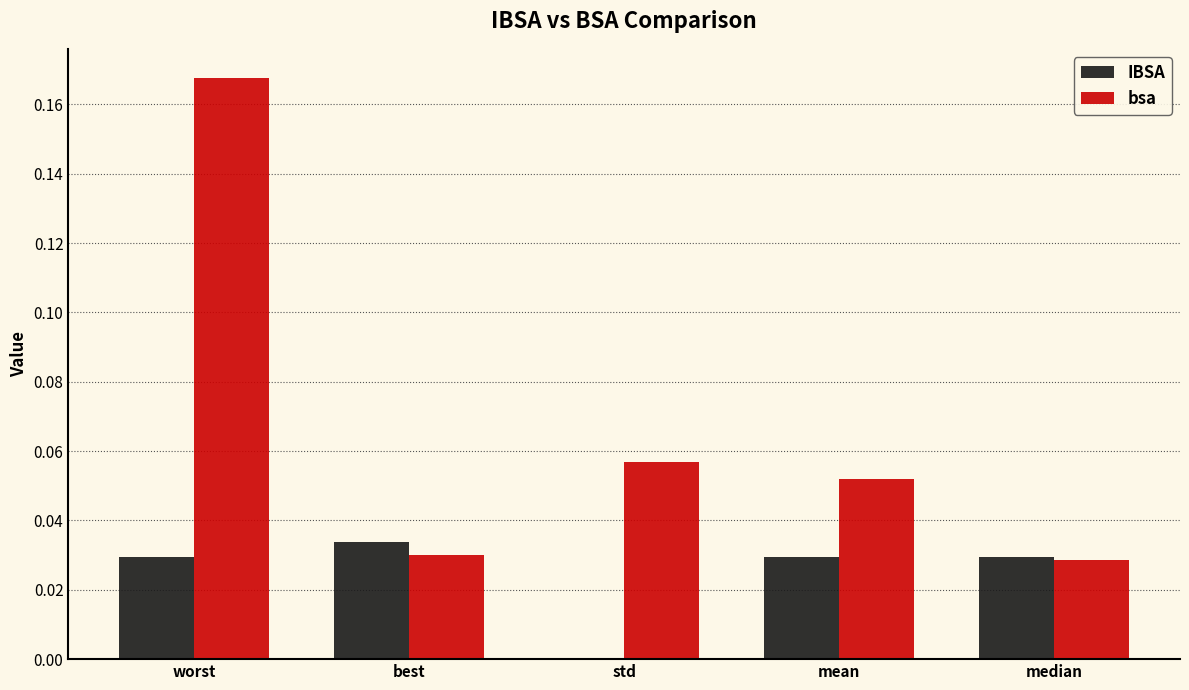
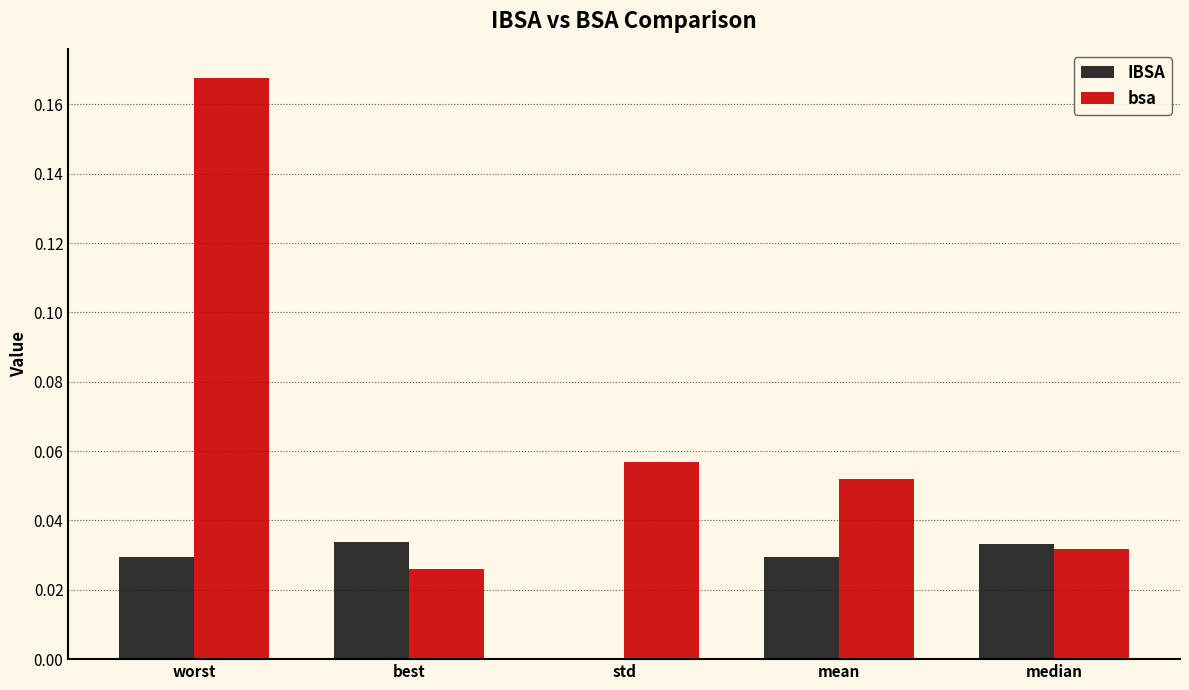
bsa, best: 0.030 -> 0.026
IBSA, median: 0.030 -> 0.033
bsa, median: 0.029 -> 0.032
